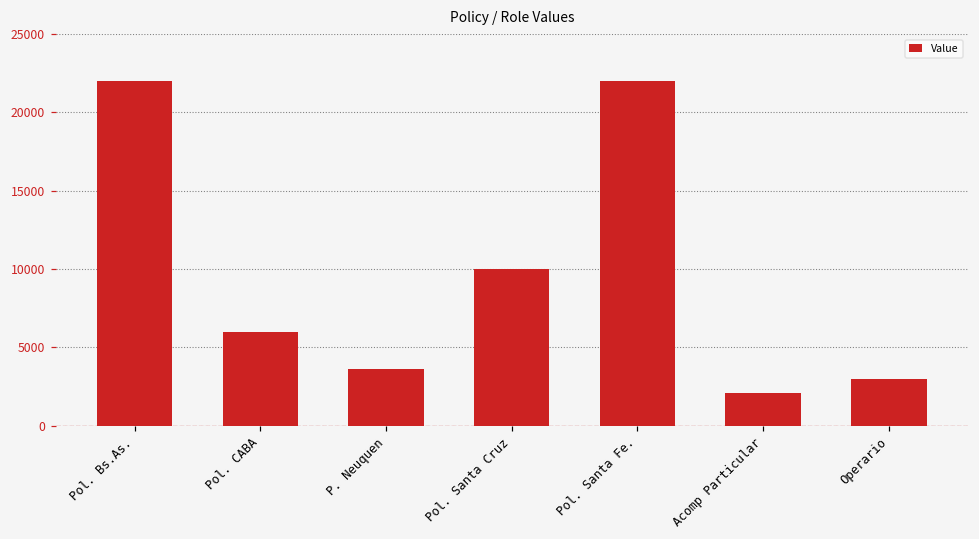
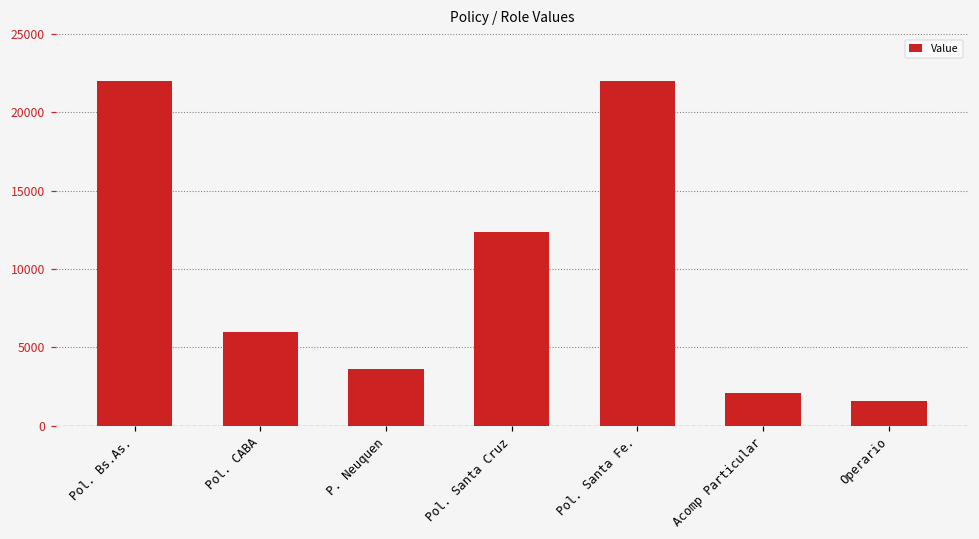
Pol. Santa Cruz: 10000 -> 12300
Operario: 3000 -> 1600
